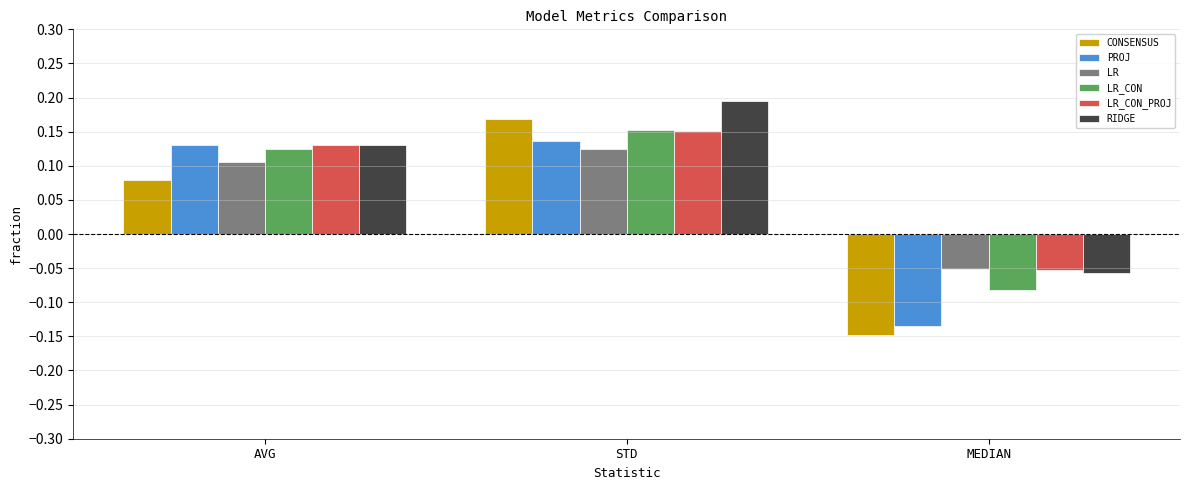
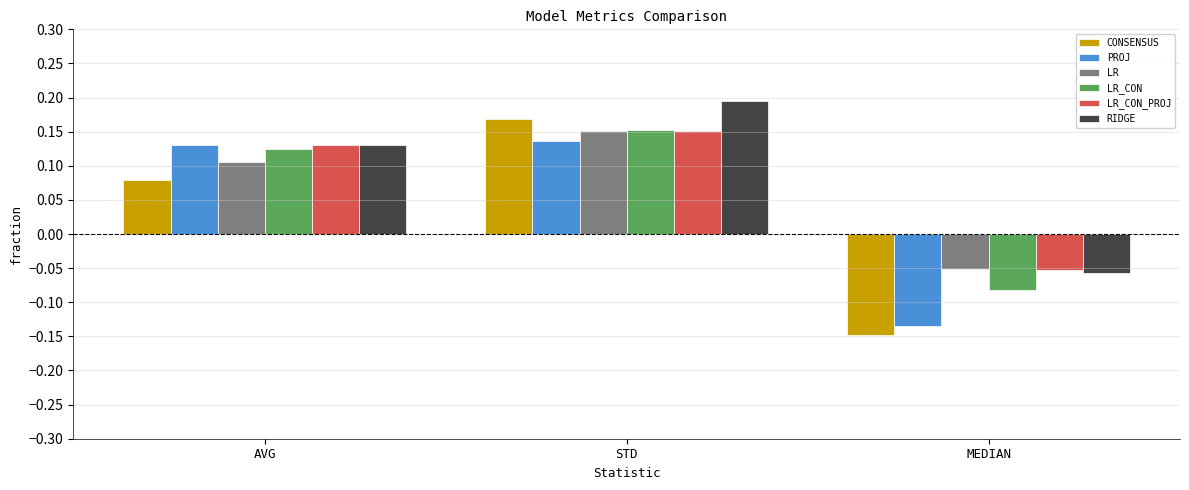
LR, STD: 0.12 -> 0.15
